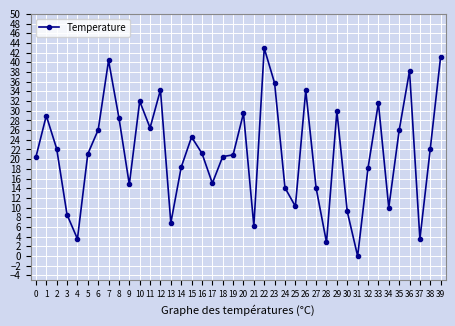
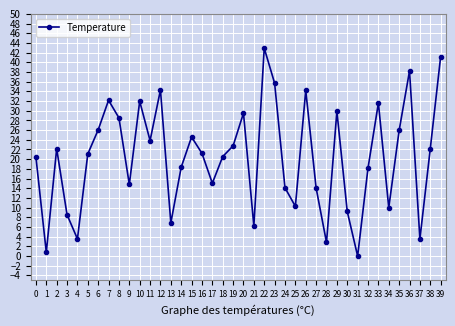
1: 29 -> 1
7: 40 -> 32
11: 26 -> 24
19: 21 -> 23
